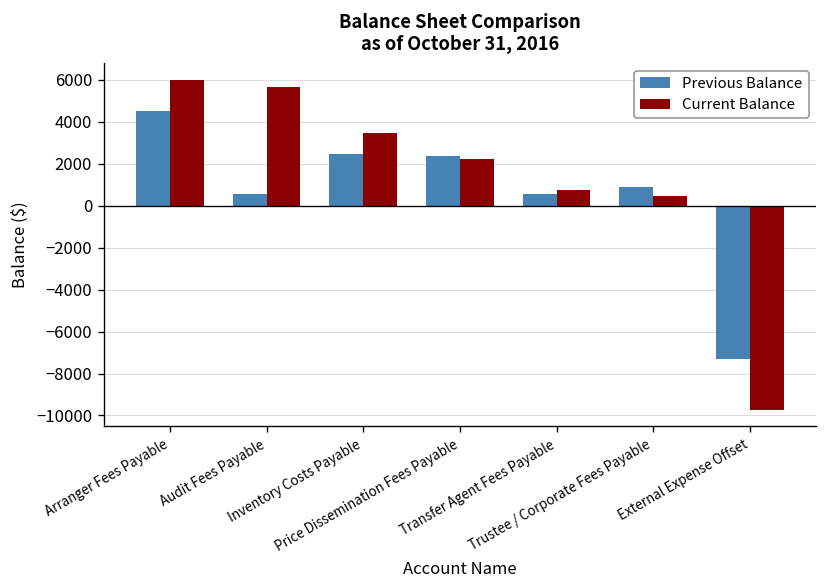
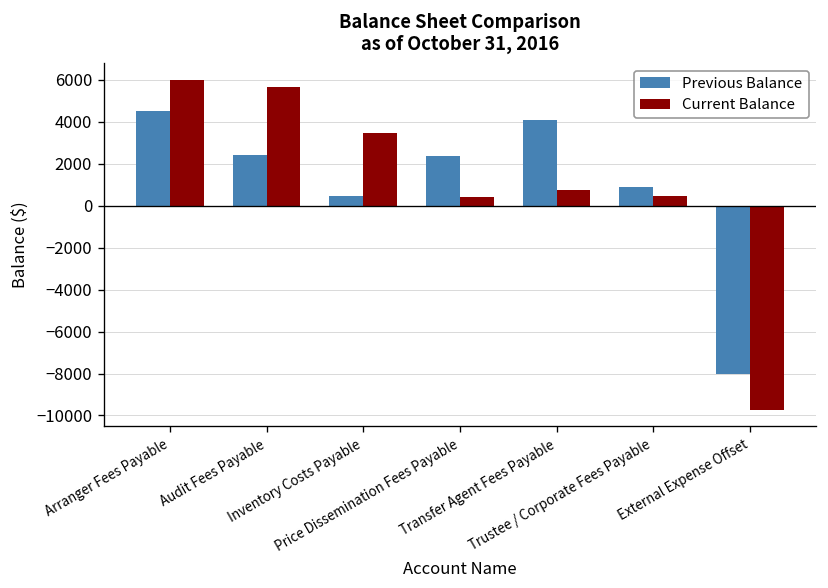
Previous Balance, Audit Fees Payable: 600 -> 2400
Previous Balance, Inventory Costs Payable: 2500 -> 500
Current Balance, Price Dissemination Fees Payable: 2200 -> 400
Previous Balance, Transfer Agent Fees Payable: 600 -> 4100
Previous Balance, External Expense Offset: -7300 -> -8000
